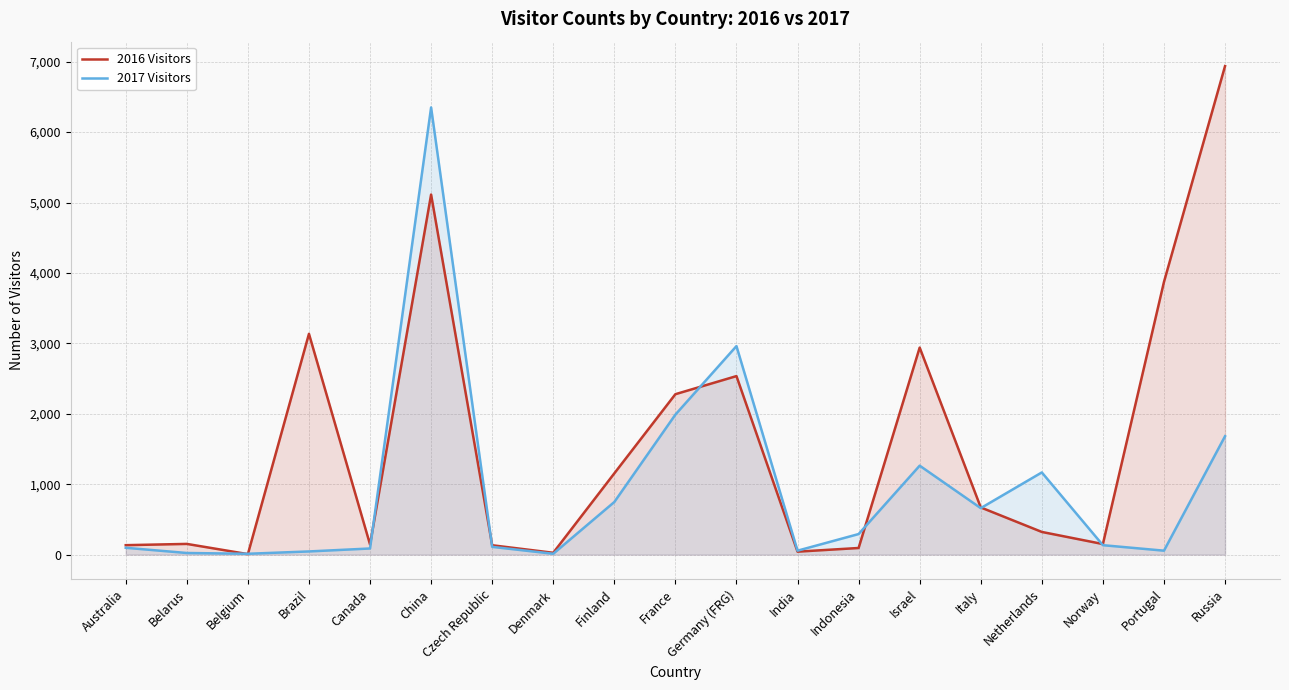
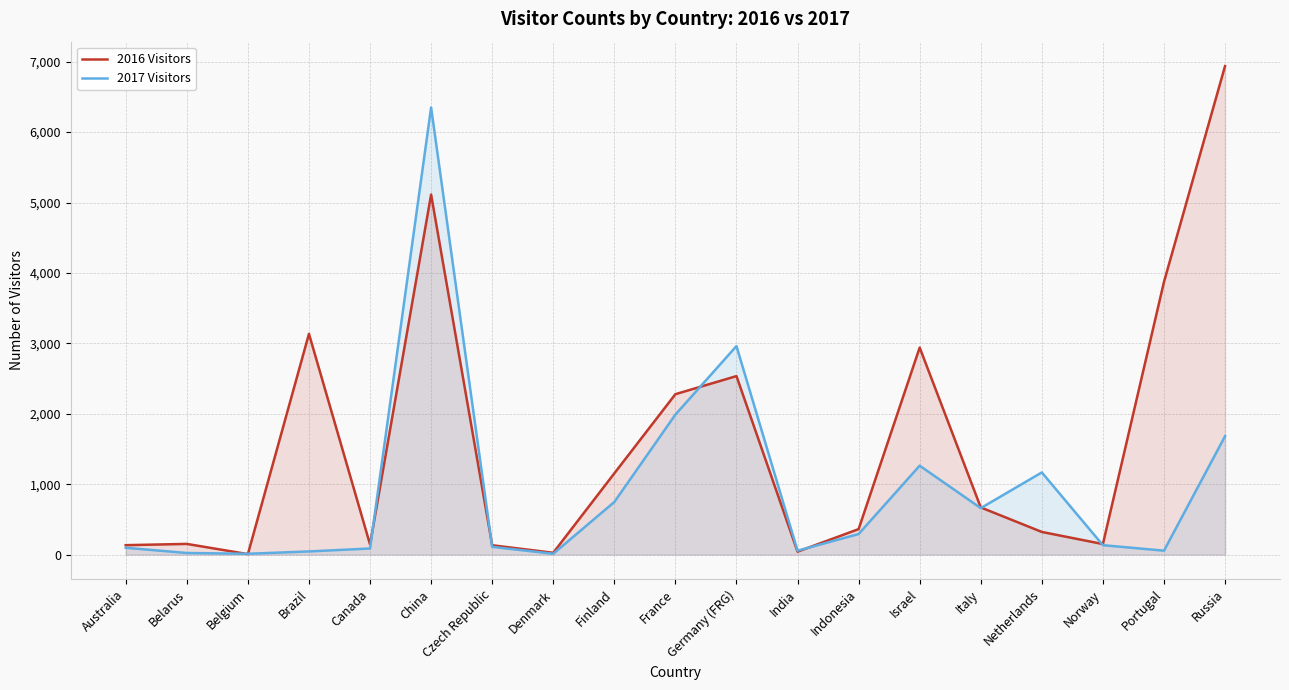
2016 Visitors, Indonesia: 100 -> 400
